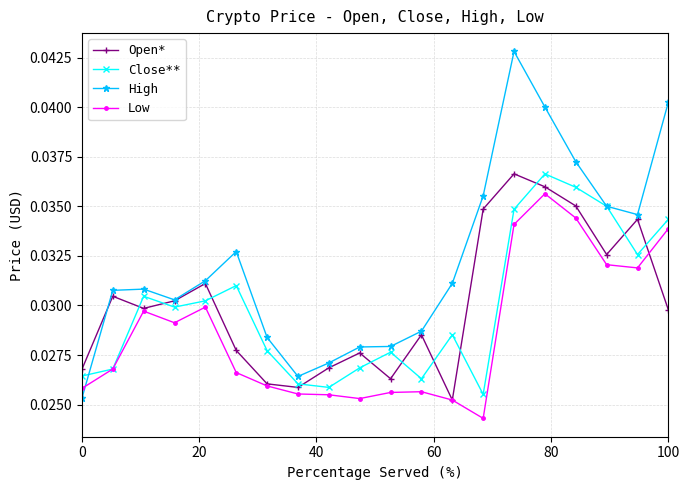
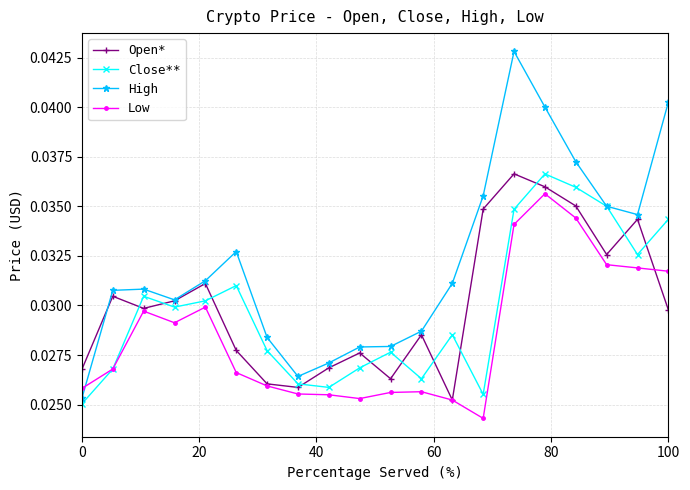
Close**, 0: 0.0264 -> 0.0250
Low, 100: 0.0339 -> 0.0317
